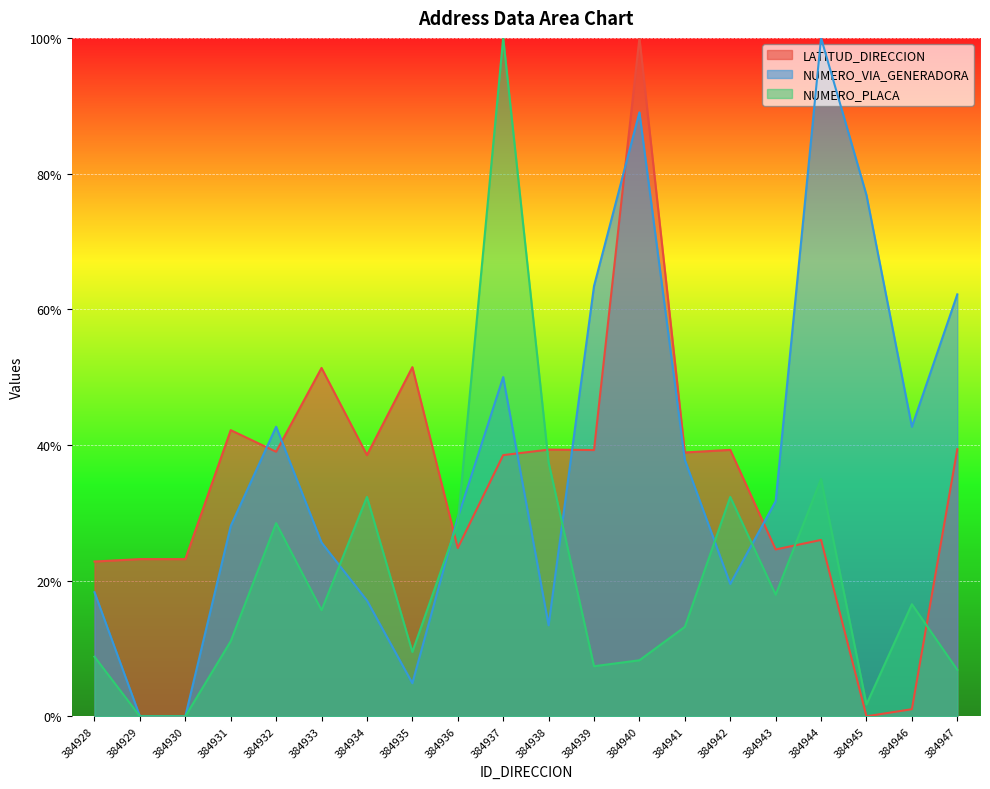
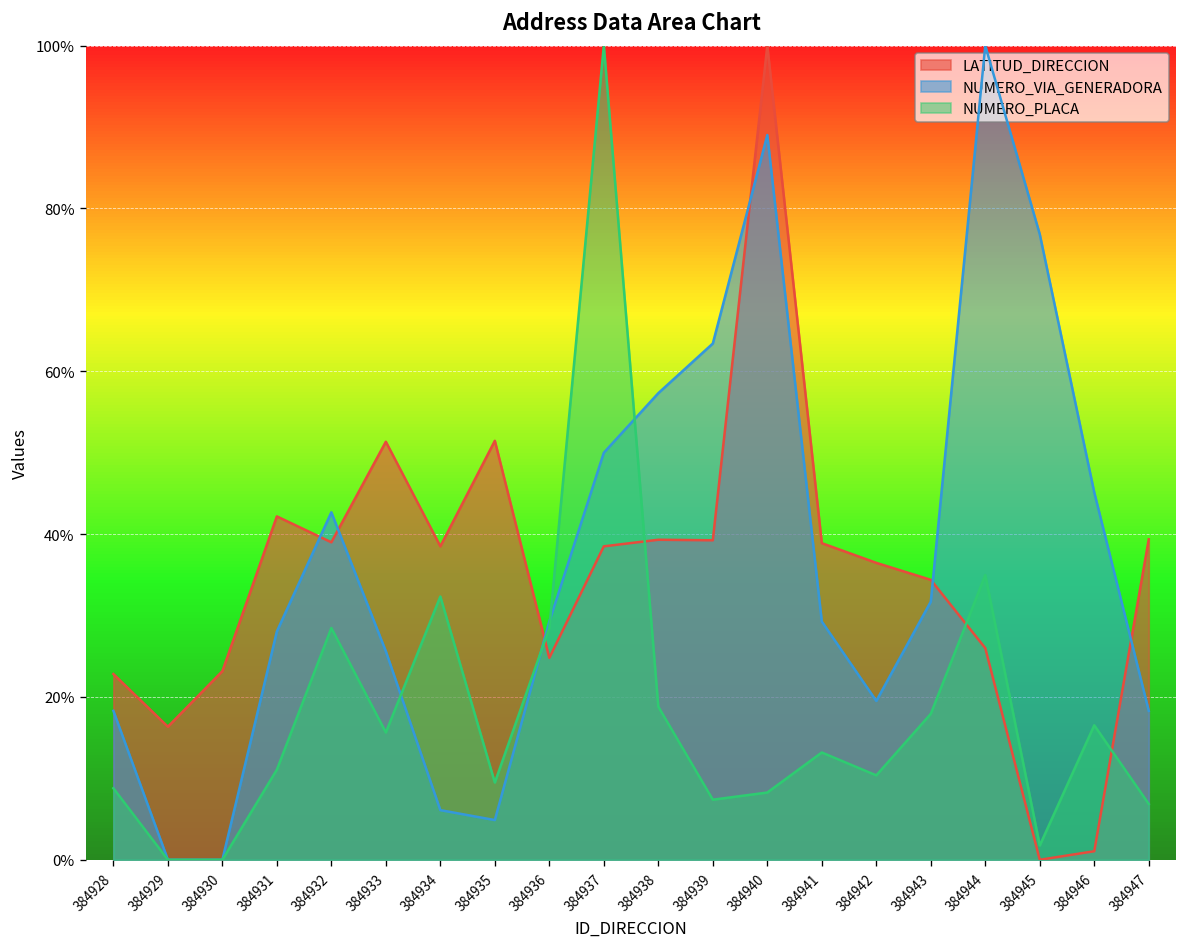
LATITUD_DIRECCION, 384929: 23% -> 16%
NUMERO_VIA_GENERADORA, 384934: 17% -> 6%
NUMERO_VIA_GENERADORA, 384938: 13% -> 57%
NUMERO_PLACA, 384938: 37% -> 19%
NUMERO_VIA_GENERADORA, 384941: 38% -> 29%
LATITUD_DIRECCION, 384942: 39% -> 36%
NUMERO_PLACA, 384942: 32% -> 10%
LATITUD_DIRECCION, 384943: 25% -> 34%
NUMERO_VIA_GENERADORA, 384946: 43% -> 45%
NUMERO_VIA_GENERADORA, 384947: 62% -> 18%
